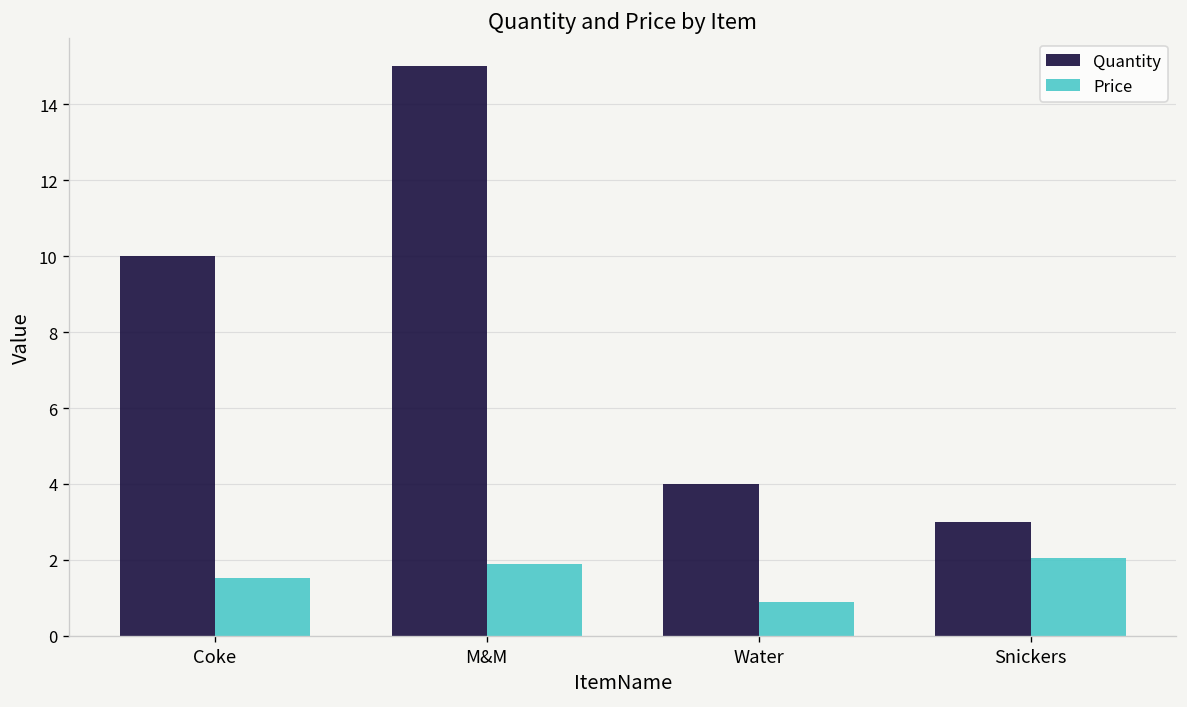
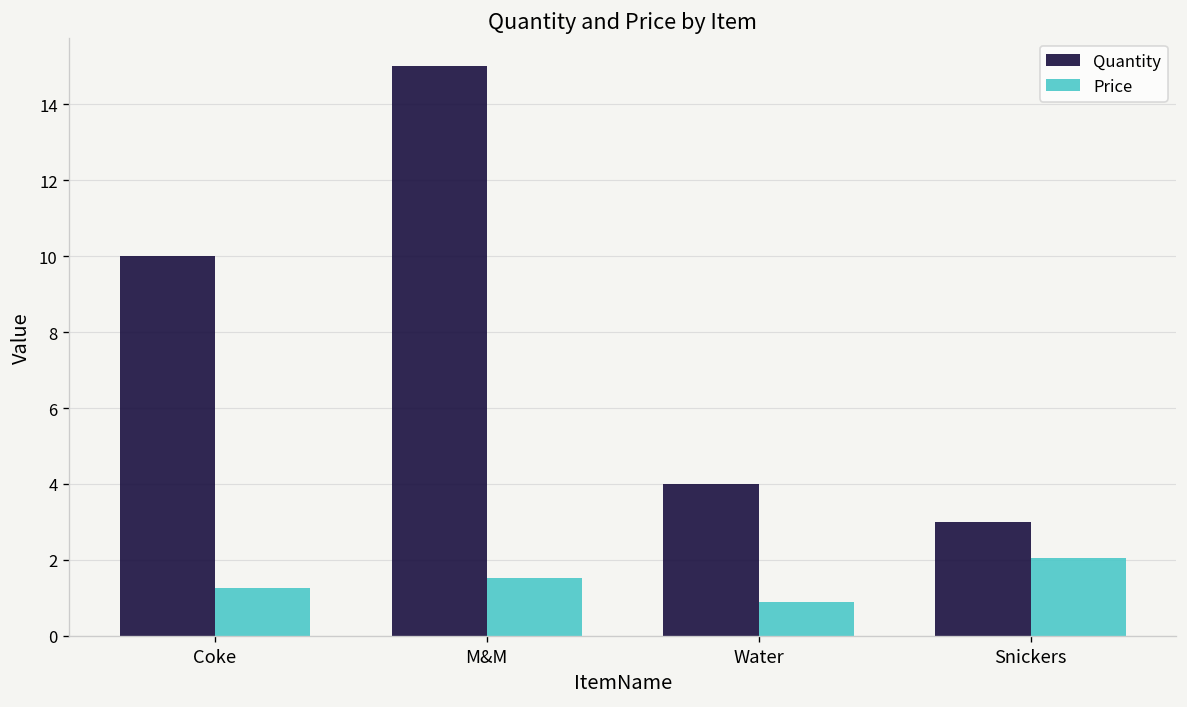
Price, Coke: 1.5 -> 1.3
Price, M&M: 1.9 -> 1.5
